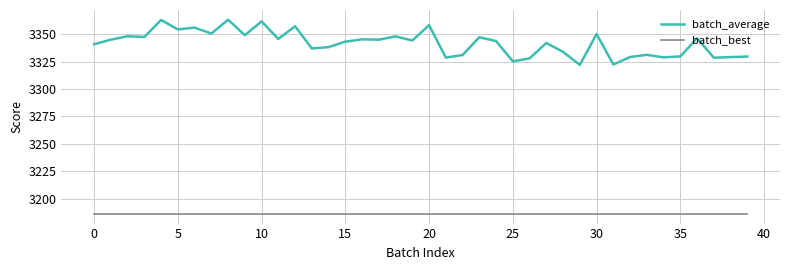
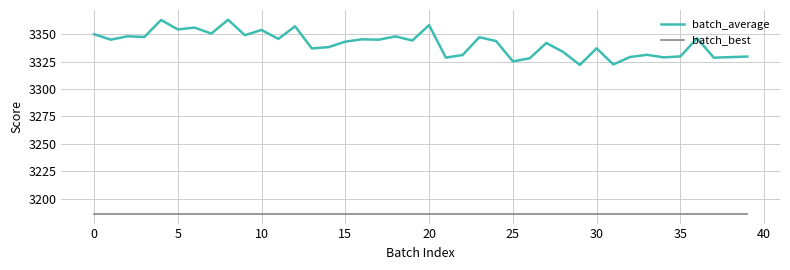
batch_average, 0: 3341 -> 3350
batch_average, 10: 3362 -> 3354
batch_average, 30: 3350 -> 3337
